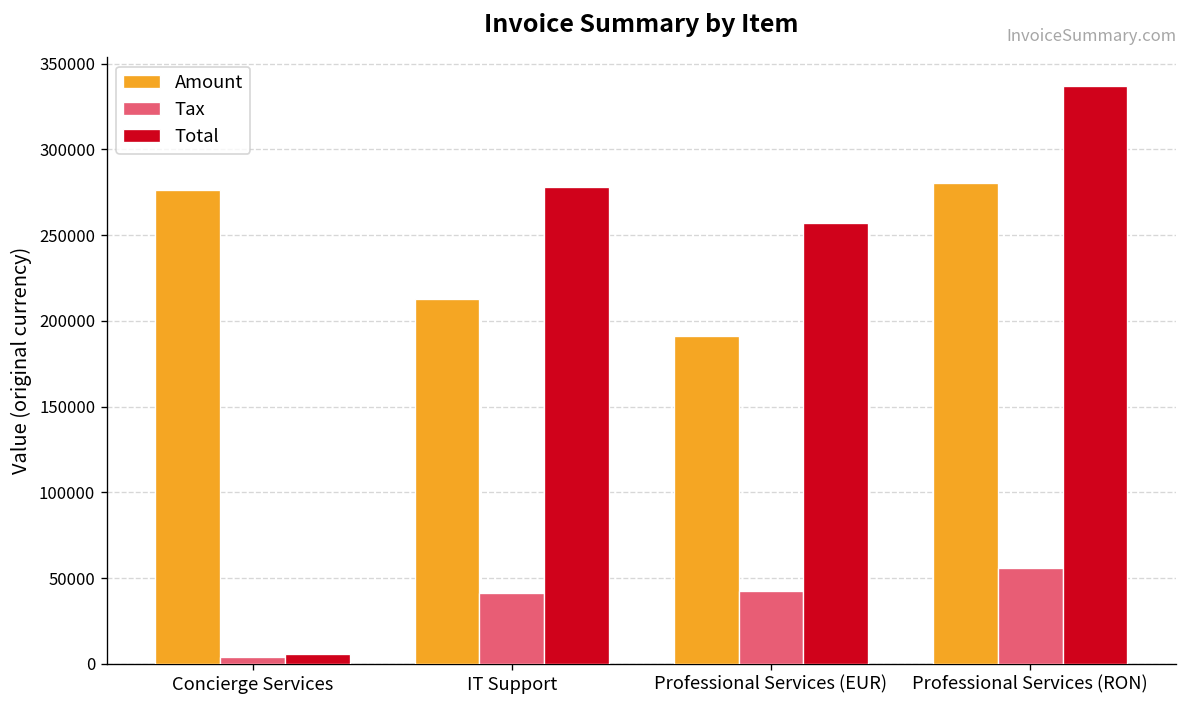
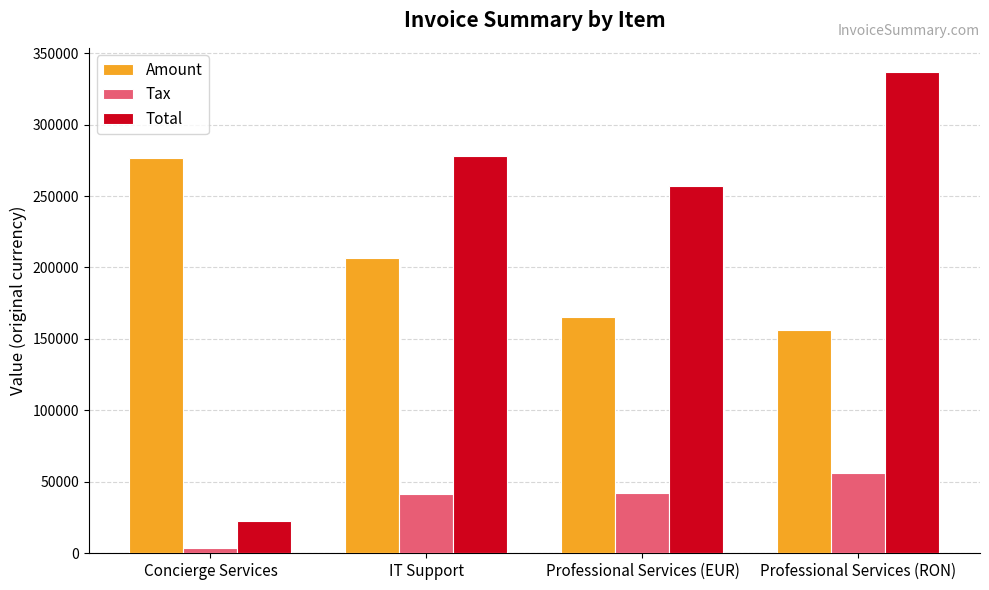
Total, Concierge Services: 6000 -> 23000
Amount, IT Support: 213000 -> 207000
Amount, Professional Services (EUR): 191000 -> 165000
Amount, Professional Services (RON): 281000 -> 156000
